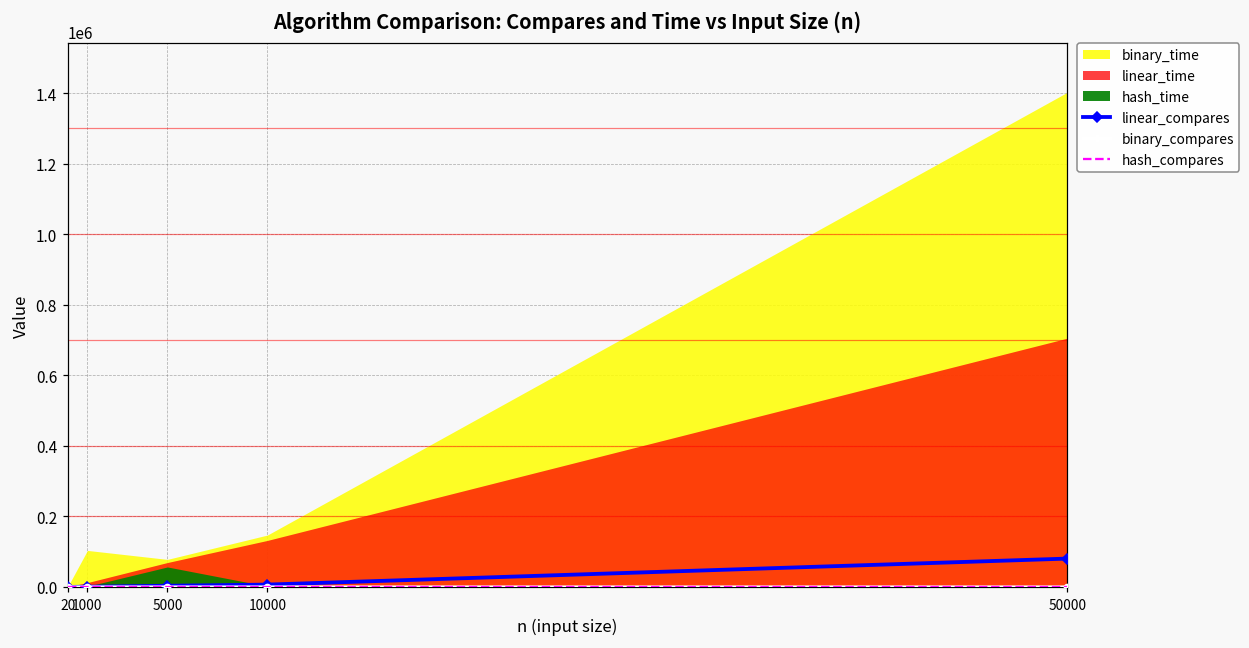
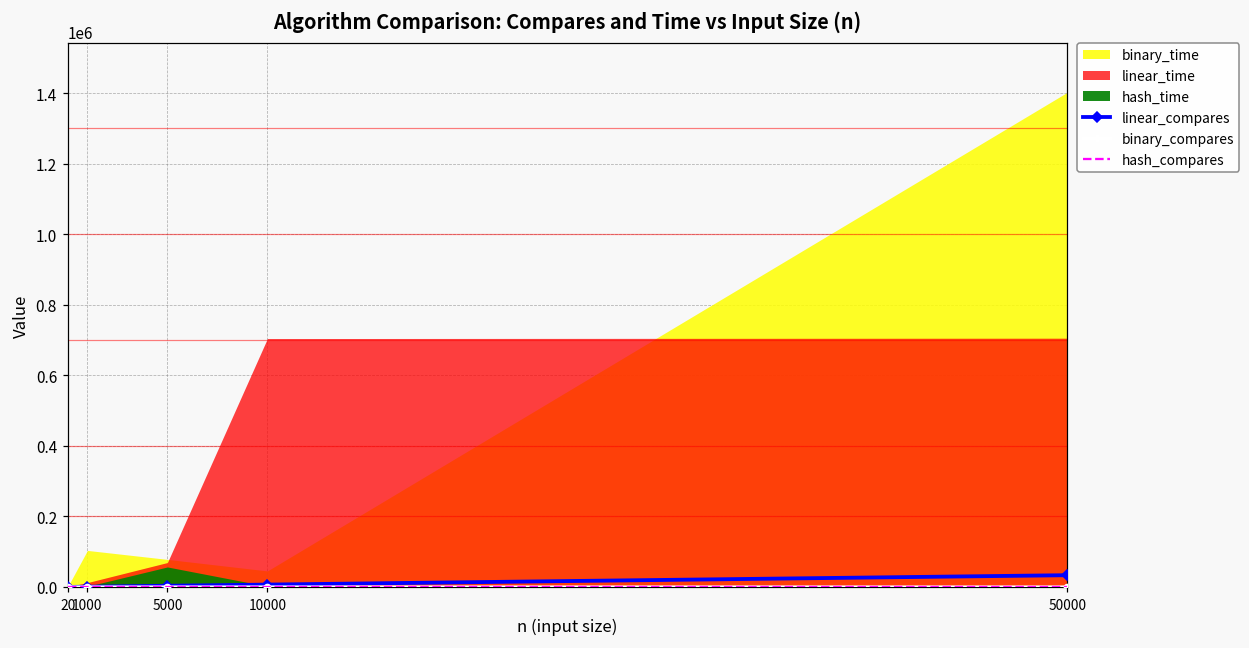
binary_time, 10000: 150000 -> 50000
linear_time, 10000: 130000 -> 700000
linear_compares, 50000: 80000 -> 30000
